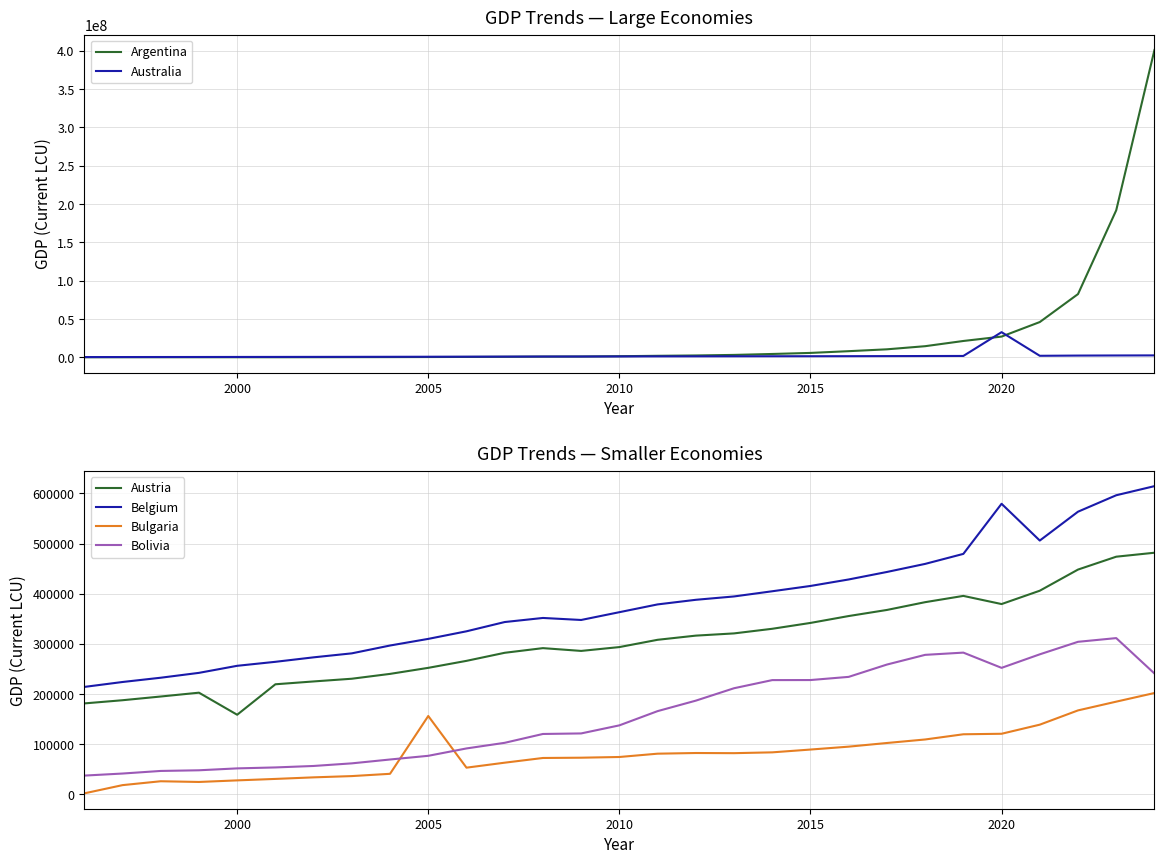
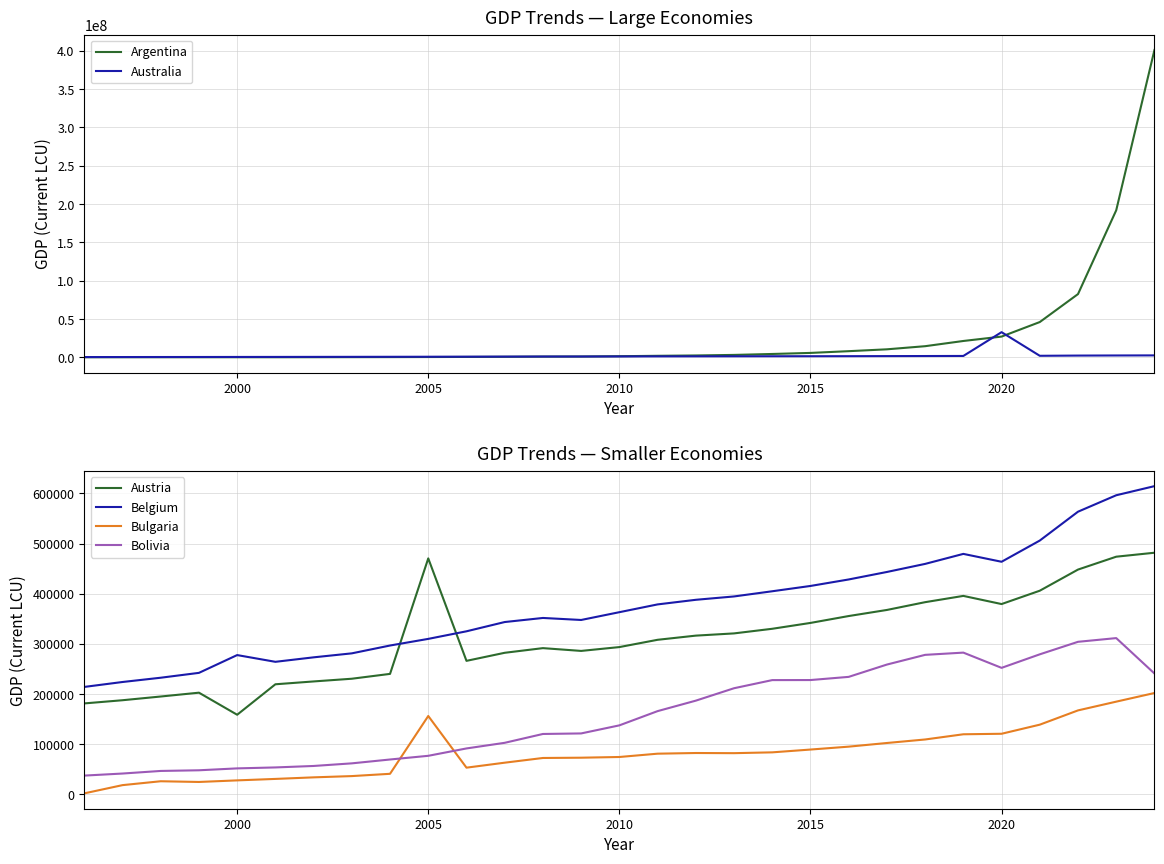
GDP Trends — Smaller Economies, Belgium, 2000: 260000 -> 280000
GDP Trends — Smaller Economies, Austria, 2005: 250000 -> 470000
GDP Trends — Smaller Economies, Belgium, 2020: 580000 -> 460000
